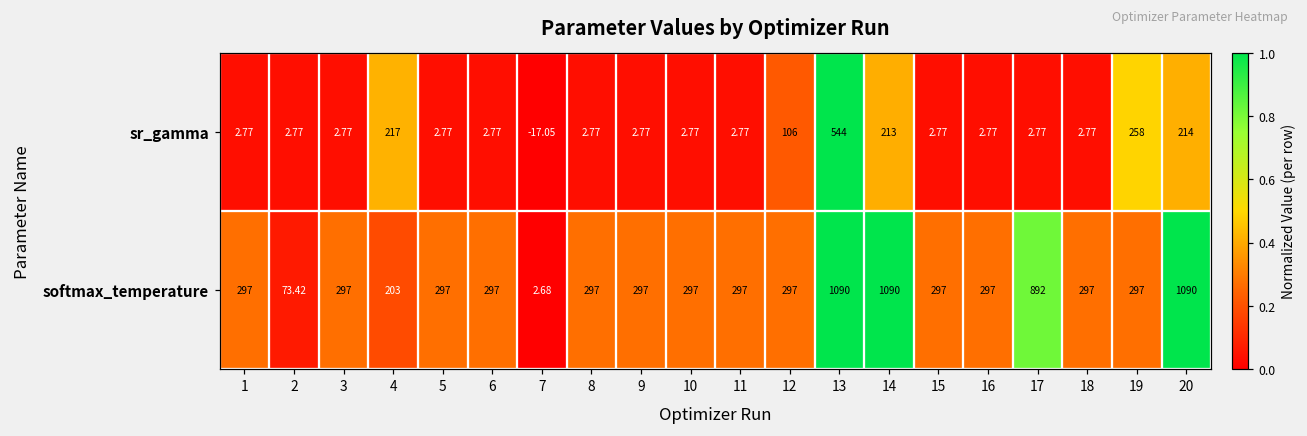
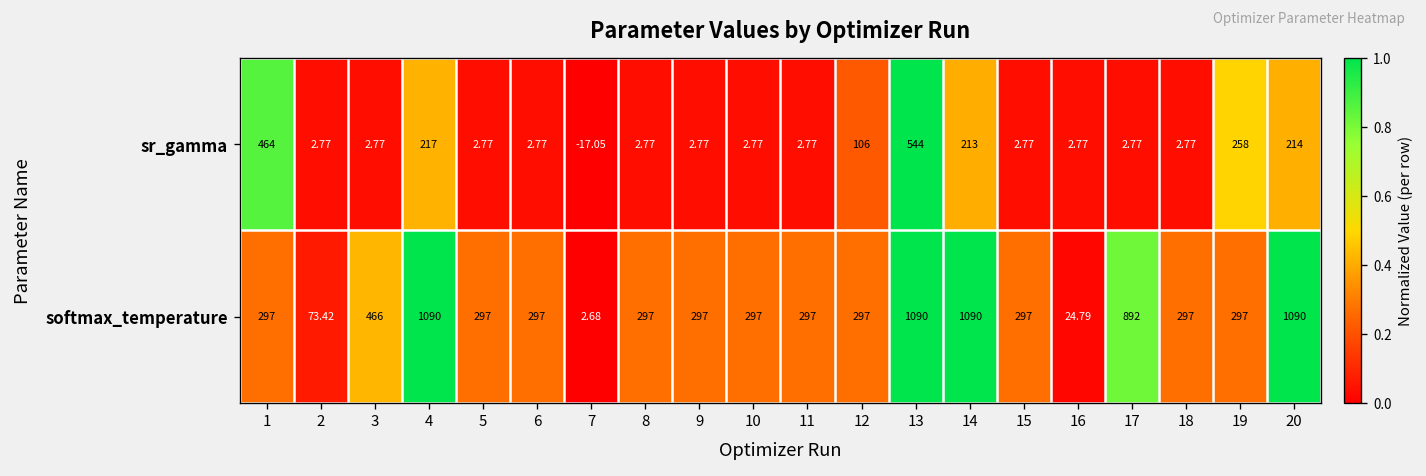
sr_gamma, 1: 2.77 -> 464
softmax_temperature, 3: 297 -> 466
softmax_temperature, 4: 203 -> 1090
softmax_temperature, 16: 297 -> 24.79
